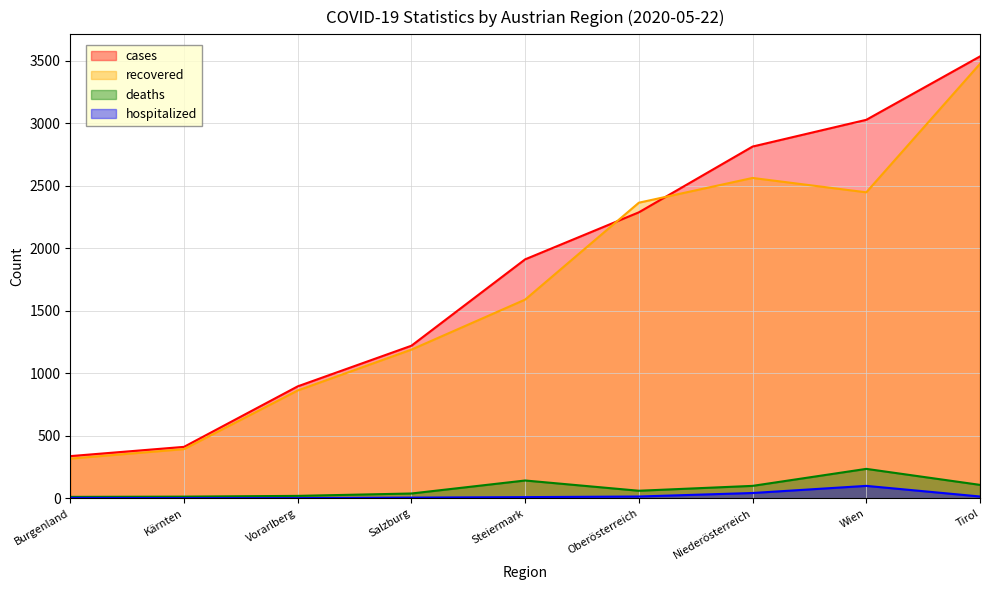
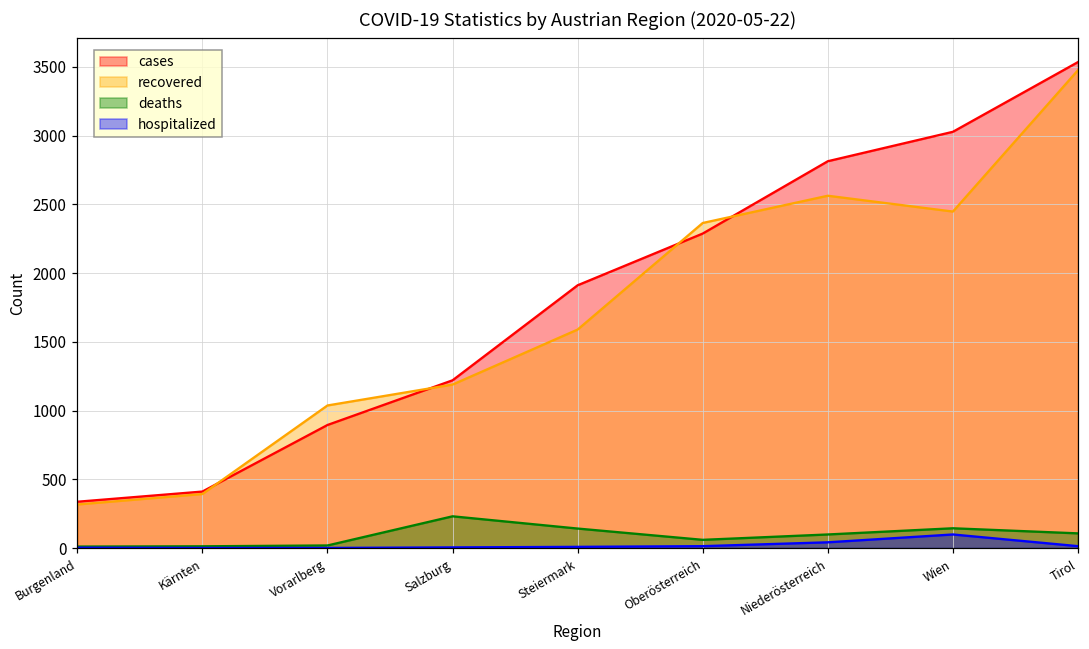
recovered, Vorarlberg: 860 -> 1040
deaths, Salzburg: 40 -> 230
deaths, Wien: 240 -> 140
